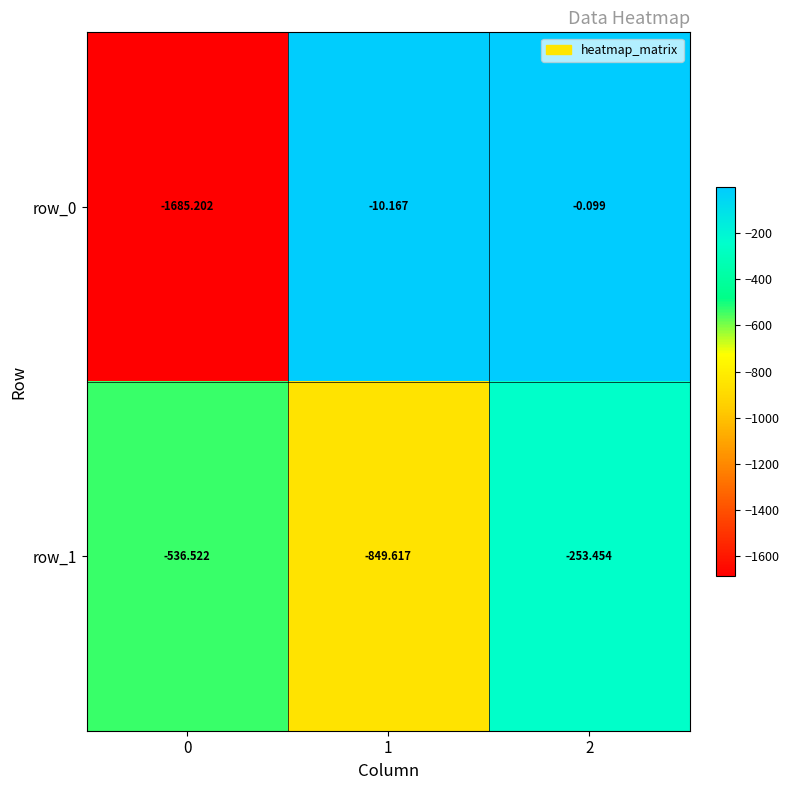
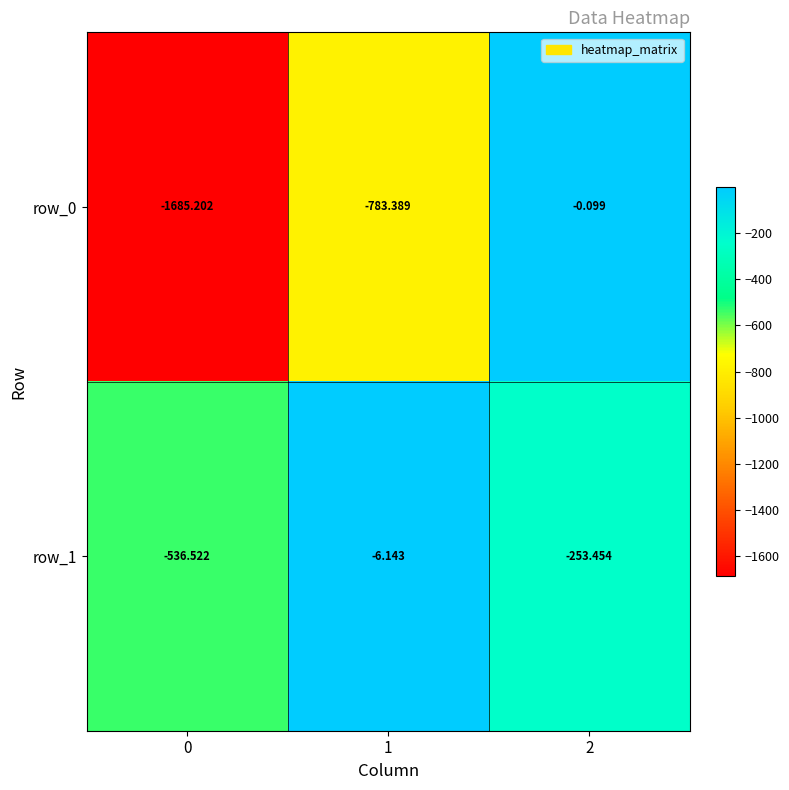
row_0, 1: -10.167 -> -783.389
row_1, 1: -849.617 -> -6.143
